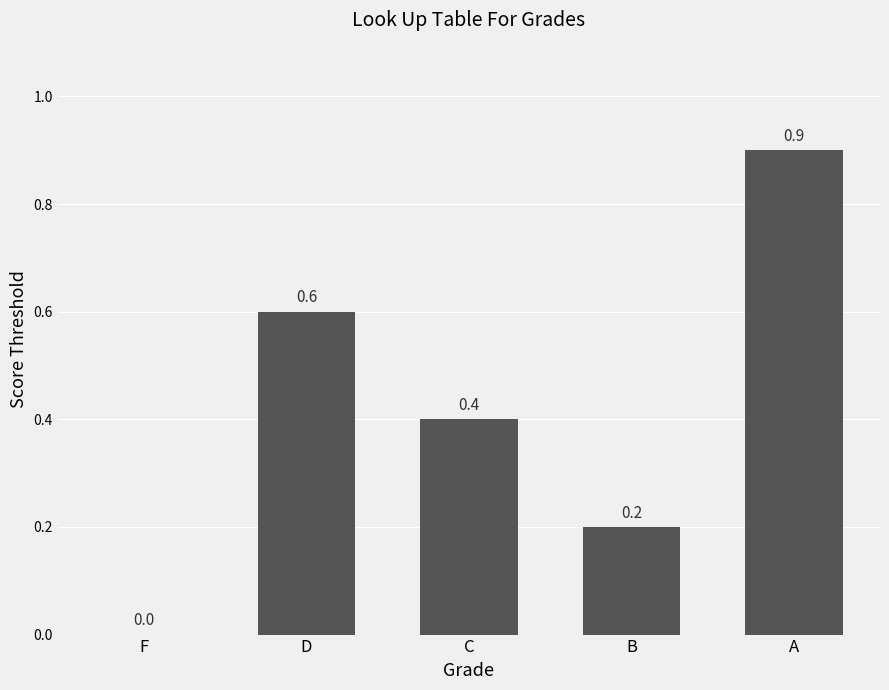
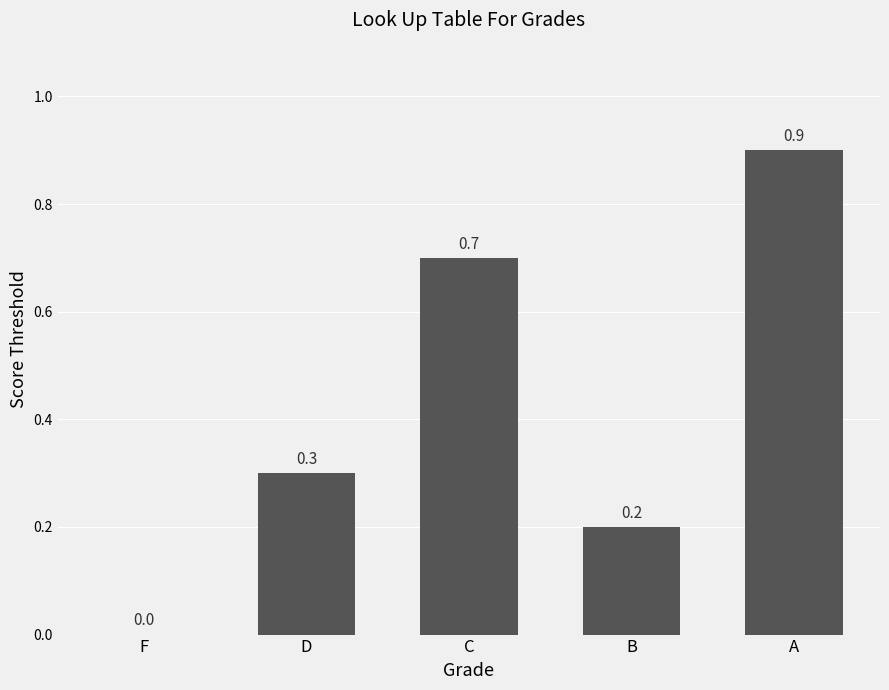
D: 0.6 -> 0.3
C: 0.4 -> 0.7
